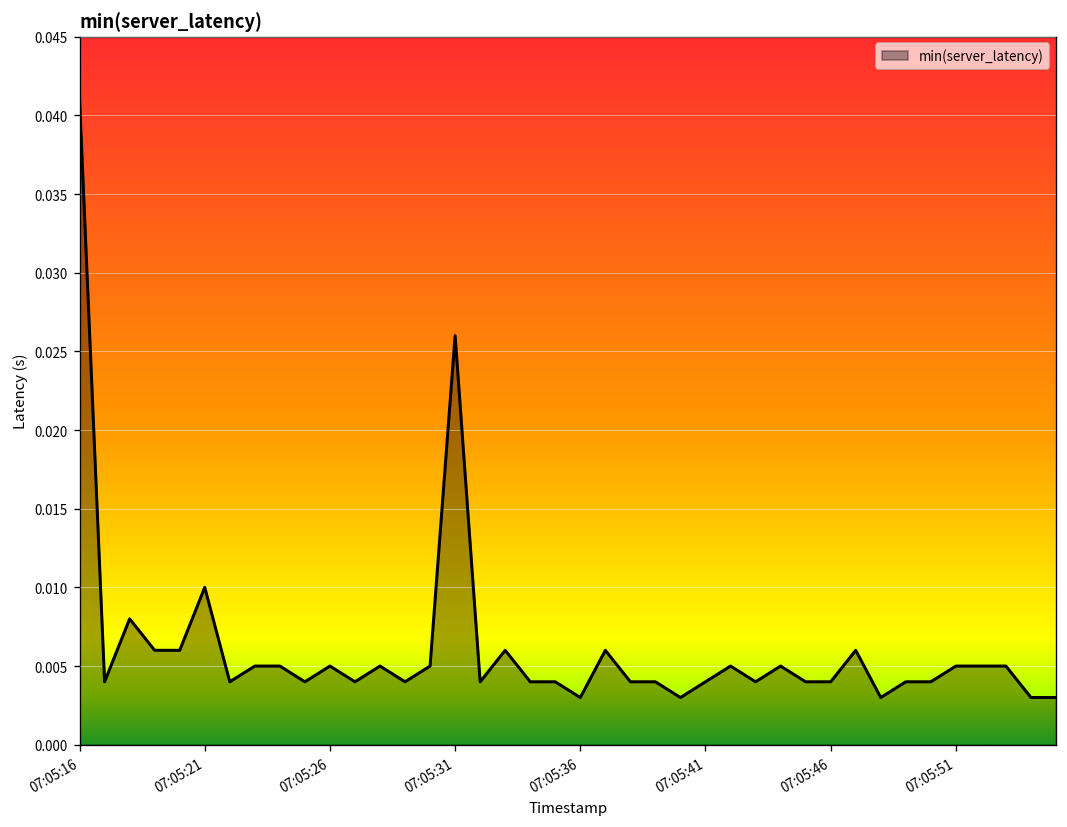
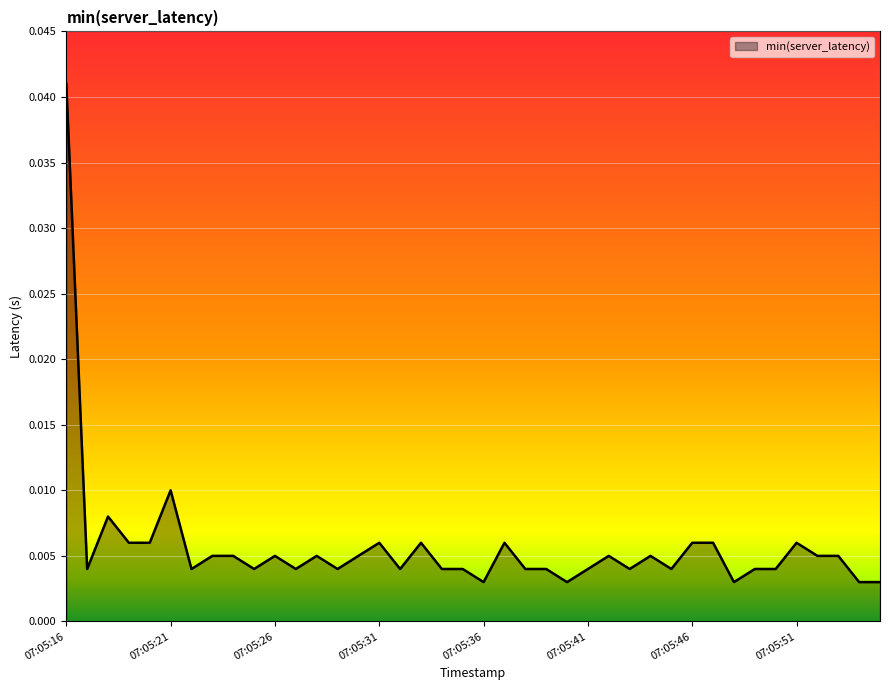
07:05:31: 0.026 -> 0.006
07:05:46: 0.004 -> 0.006
07:05:51: 0.005 -> 0.006
